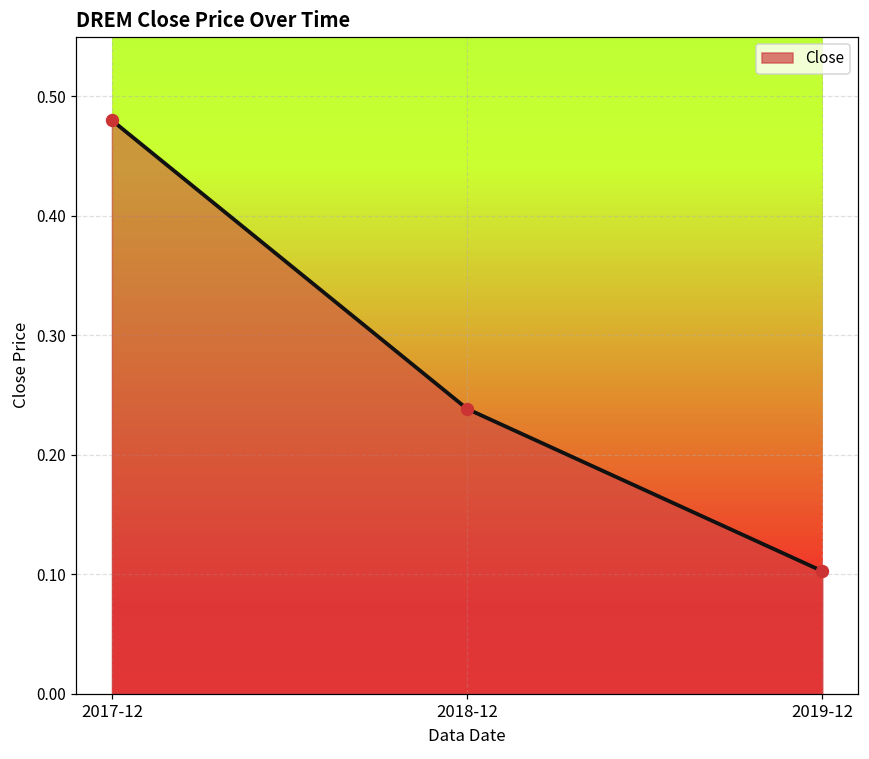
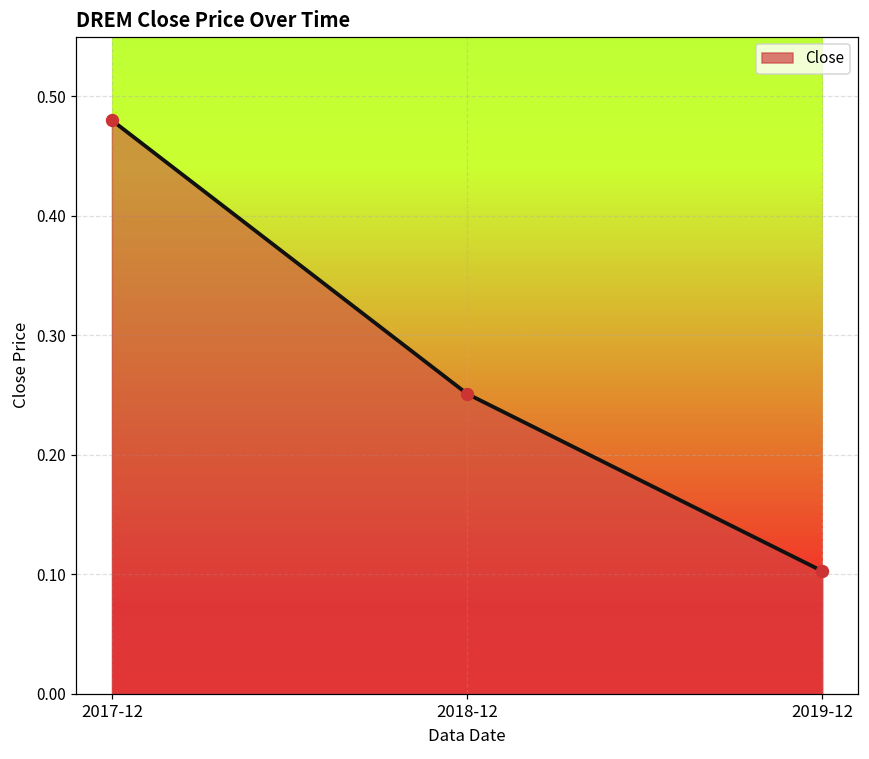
2018-12: 0.238 -> 0.251
